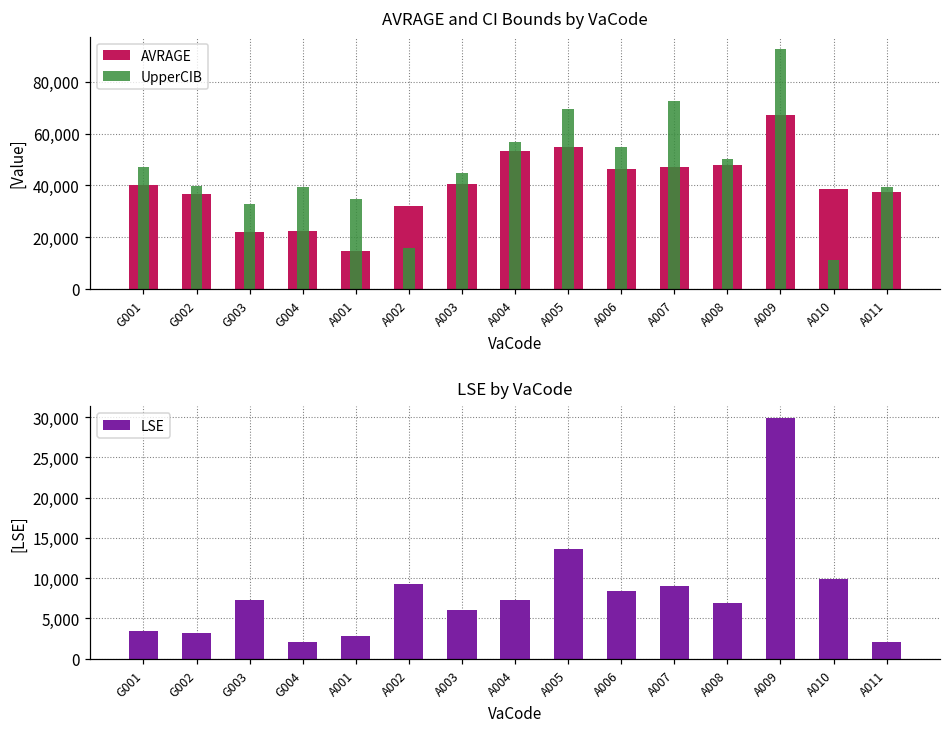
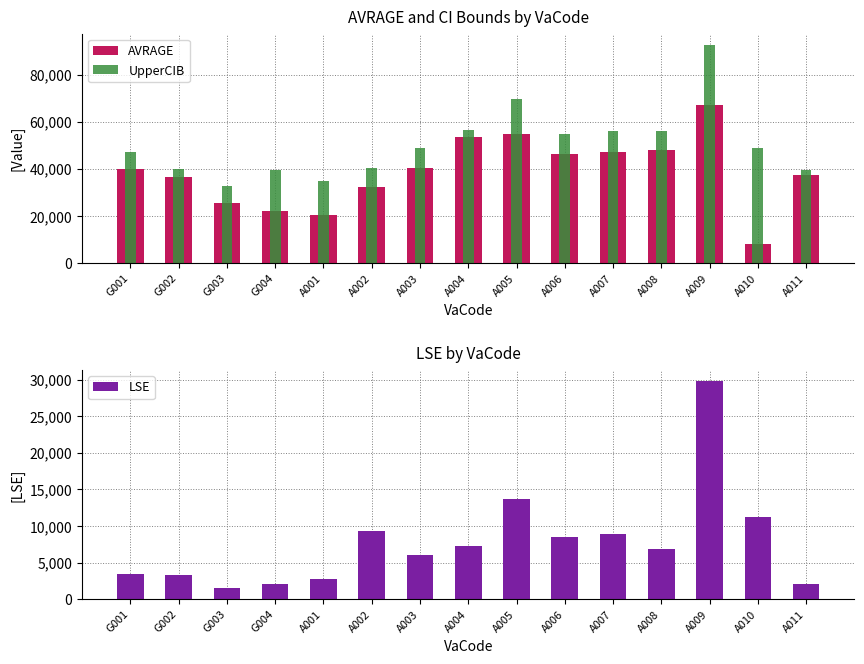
AVRAGE and CI Bounds by VaCode, AVRAGE, G003: 22,000 -> 26,000
AVRAGE and CI Bounds by VaCode, AVRAGE, A001: 15,000 -> 20,000
AVRAGE and CI Bounds by VaCode, UpperCIB, A002: 16,000 -> 41,000
AVRAGE and CI Bounds by VaCode, UpperCIB, A003: 45,000 -> 49,000
AVRAGE and CI Bounds by VaCode, UpperCIB, A007: 73,000 -> 56,000
AVRAGE and CI Bounds by VaCode, UpperCIB, A008: 50,000 -> 56,000
AVRAGE and CI Bounds by VaCode, AVRAGE, A010: 39,000 -> 8,000
AVRAGE and CI Bounds by VaCode, UpperCIB, A010: 11,000 -> 49,000
LSE by VaCode, G003: 7,000 -> 2,000
LSE by VaCode, A010: 10,000 -> 11,000
